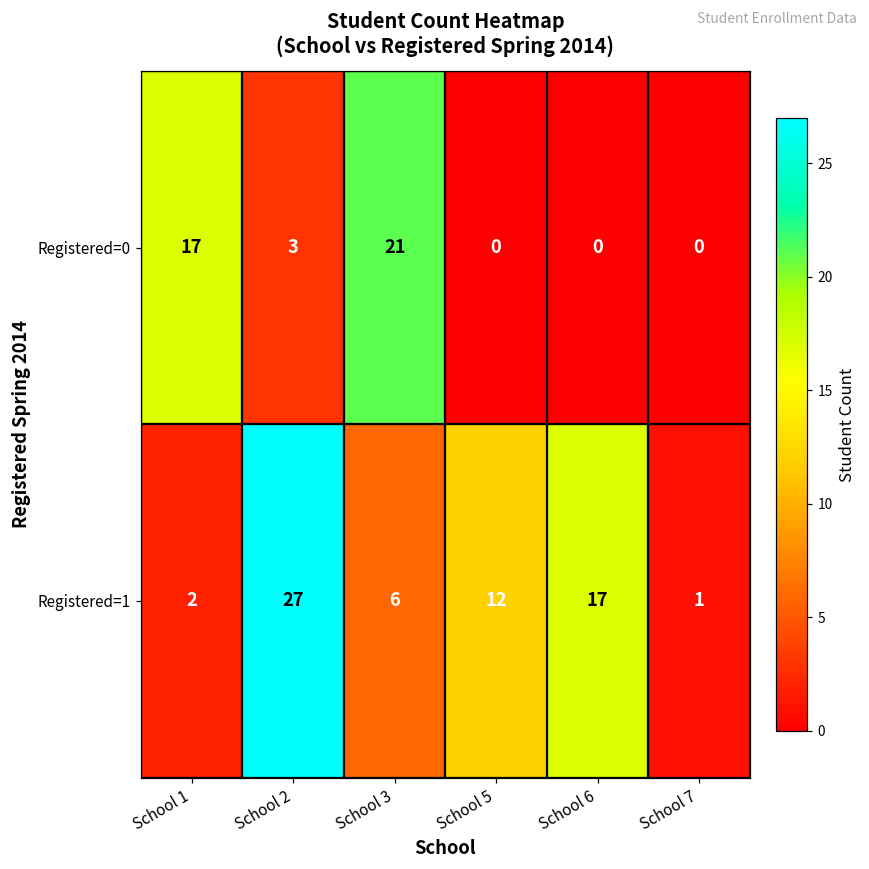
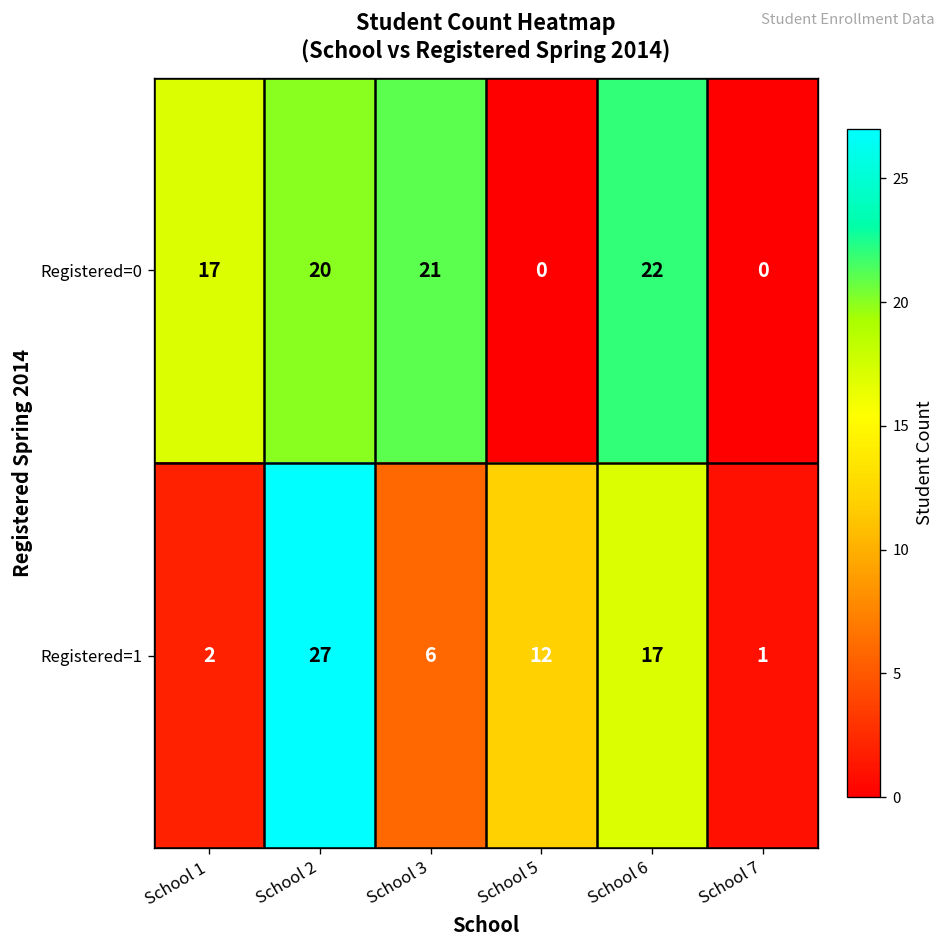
Registered=0, School 2: 3 -> 20
Registered=0, School 6: 0 -> 22
